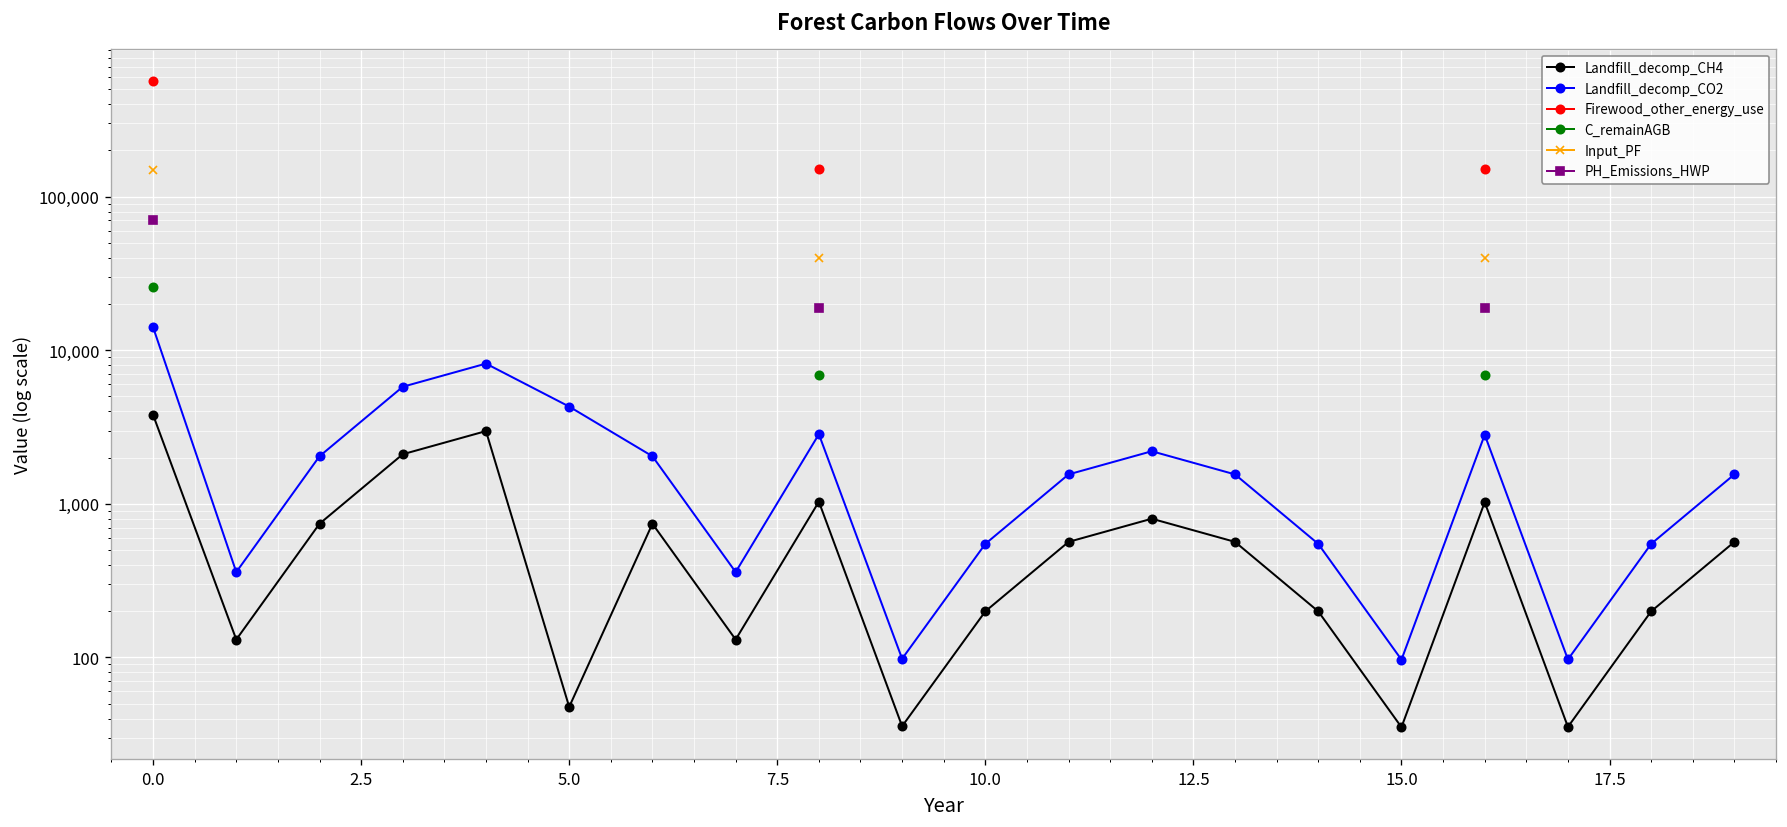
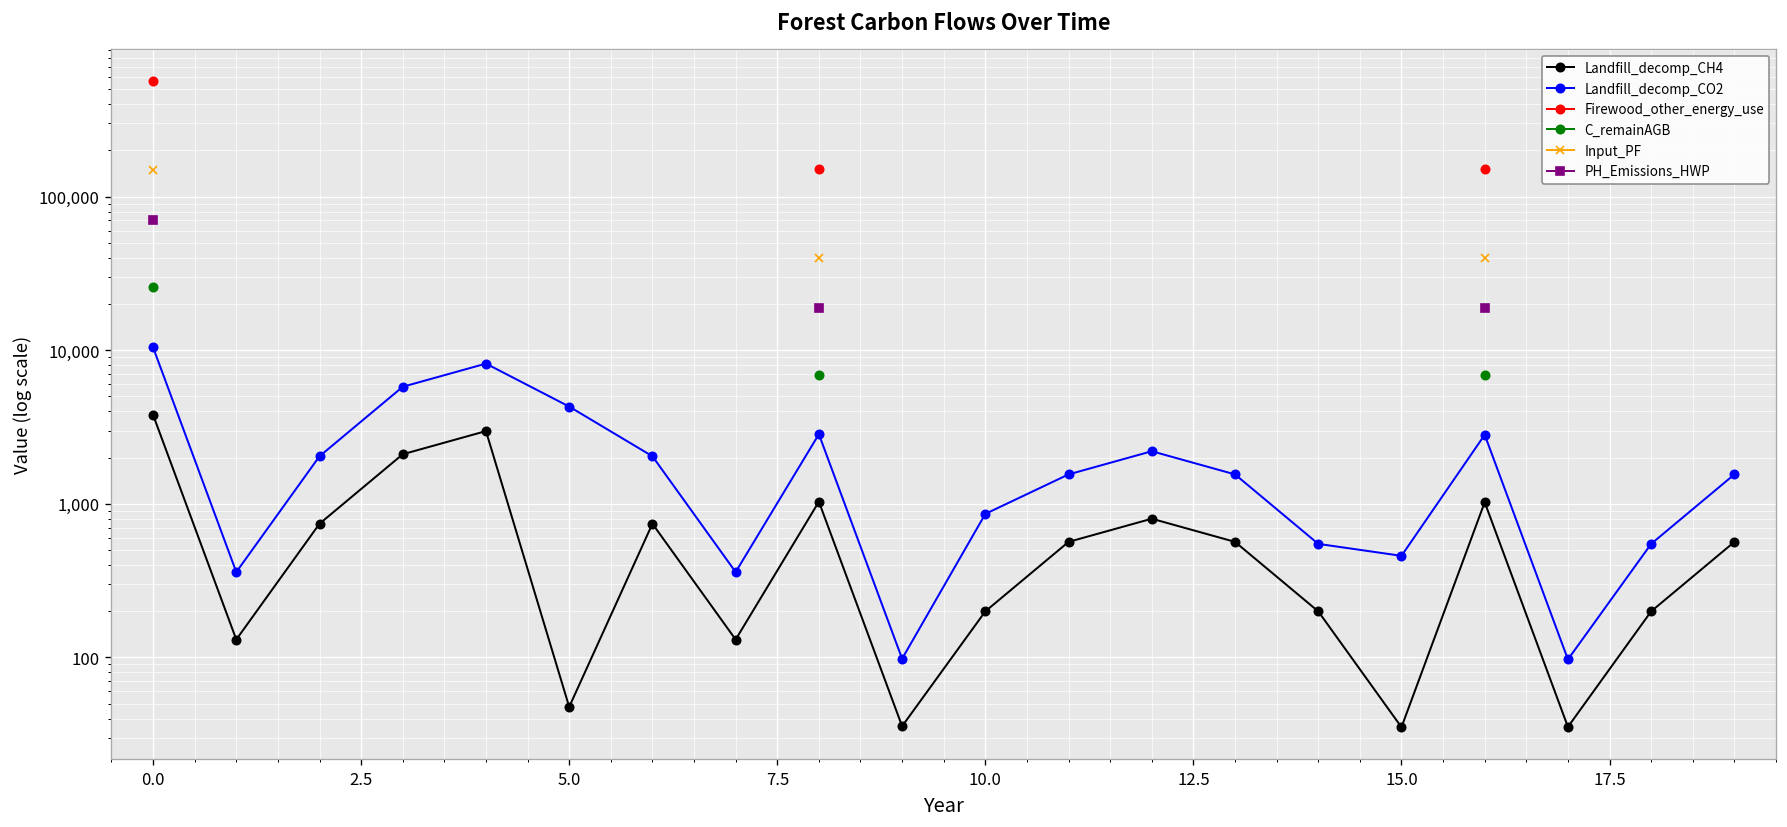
Landfill_decomp_CO2, 0.0: 14,000 -> 10,000
Landfill_decomp_CO2, 10.0: 550 -> 900
Landfill_decomp_CO2, 15.0: 100 -> 460
